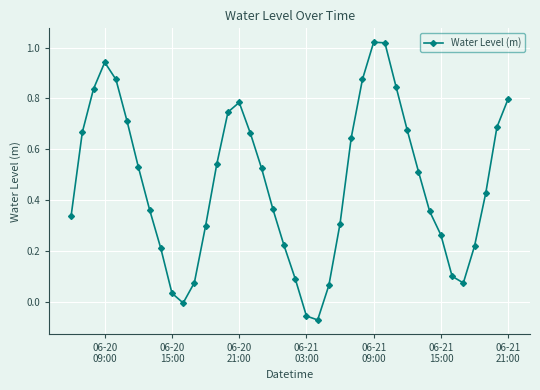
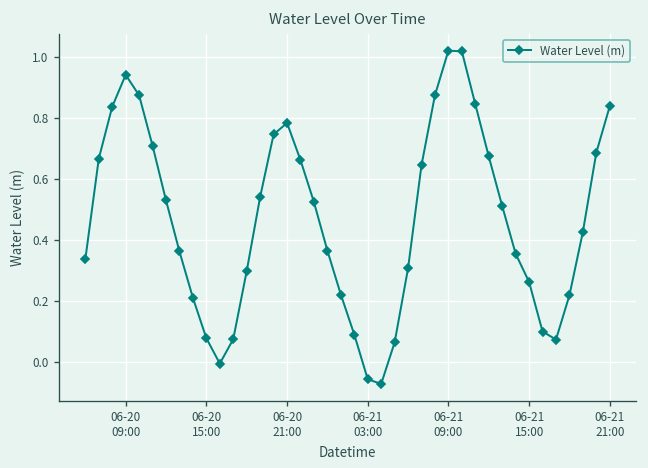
06-20 15:00: 0.03 -> 0.08
06-21 21:00: 0.80 -> 0.84
